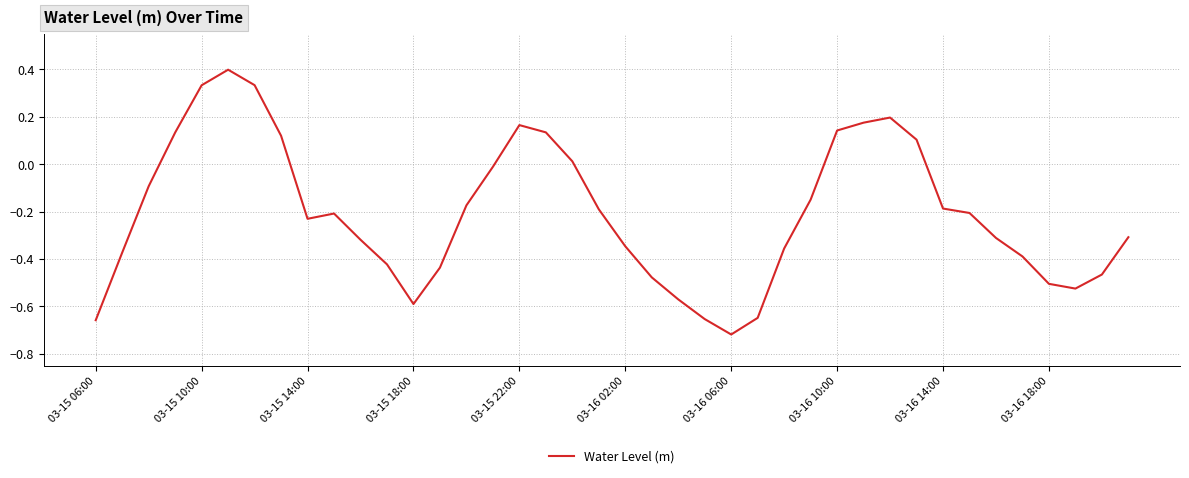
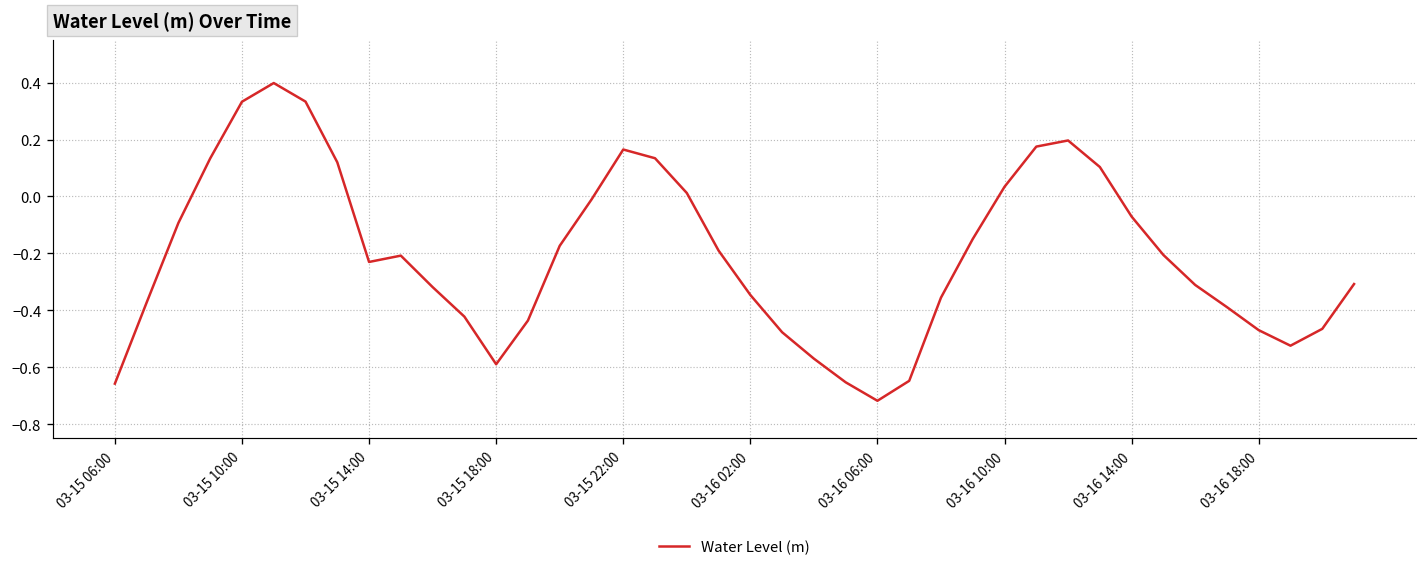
03-16 10:00: 0.14 -> 0.03
03-16 14:00: -0.19 -> -0.07
03-16 18:00: -0.50 -> -0.47
